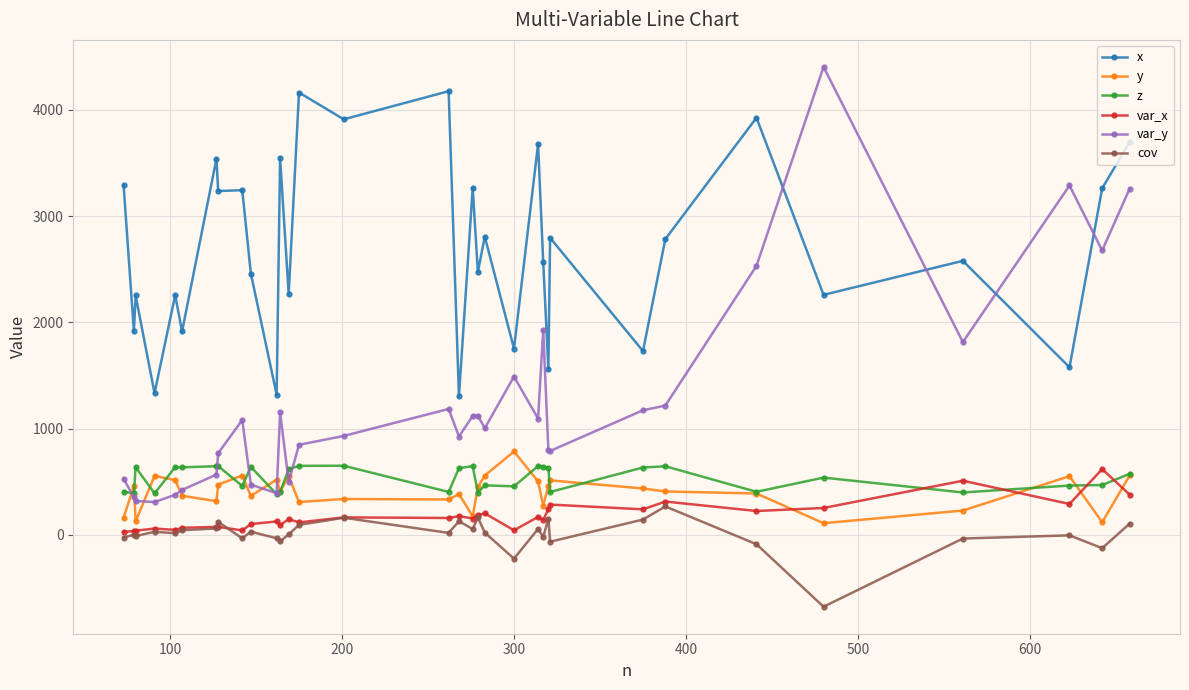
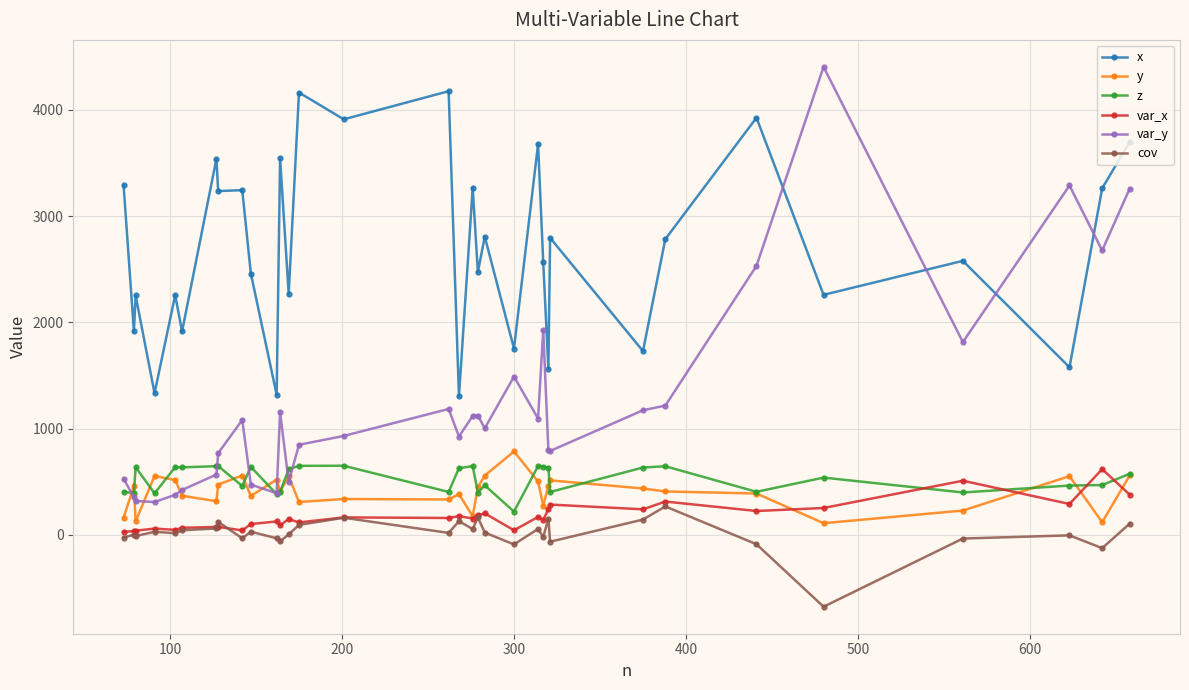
z, 300: 460 -> 220
cov, 300: -220 -> -90
